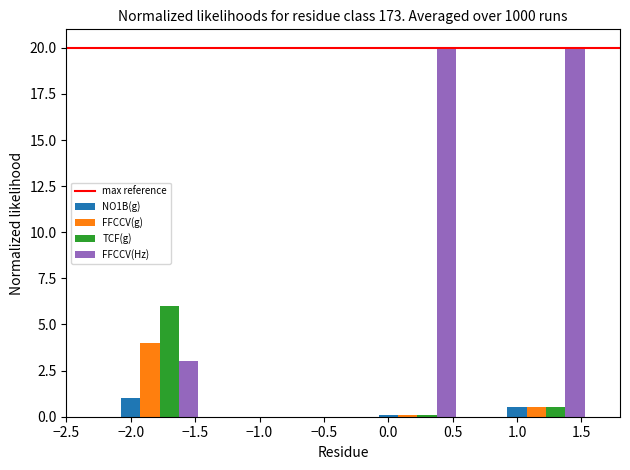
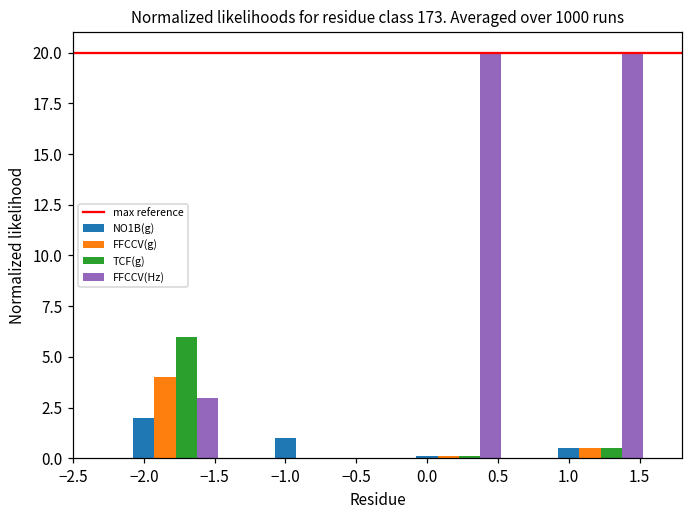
NO1B(g), −2.0: 1 -> 2
NO1B(g), −1.0: 0 -> 1
